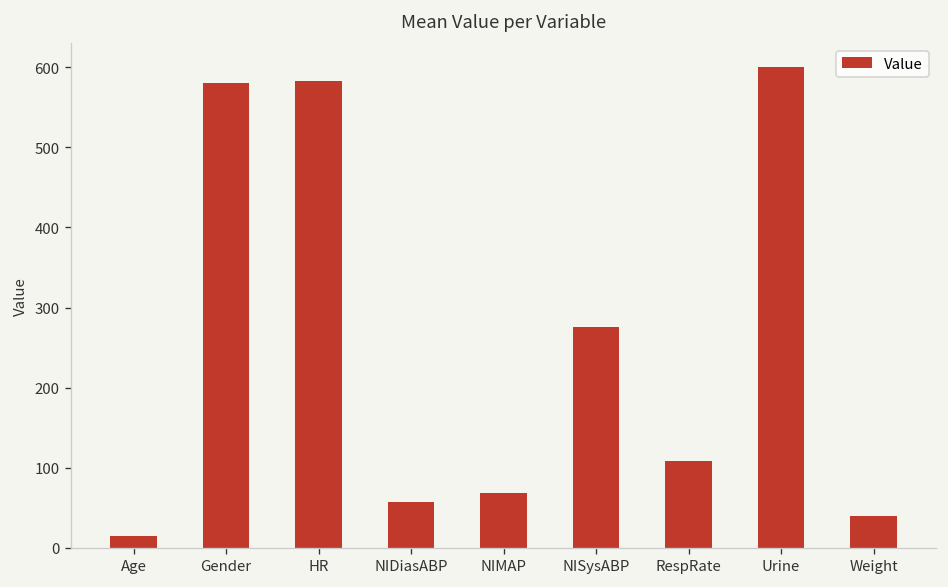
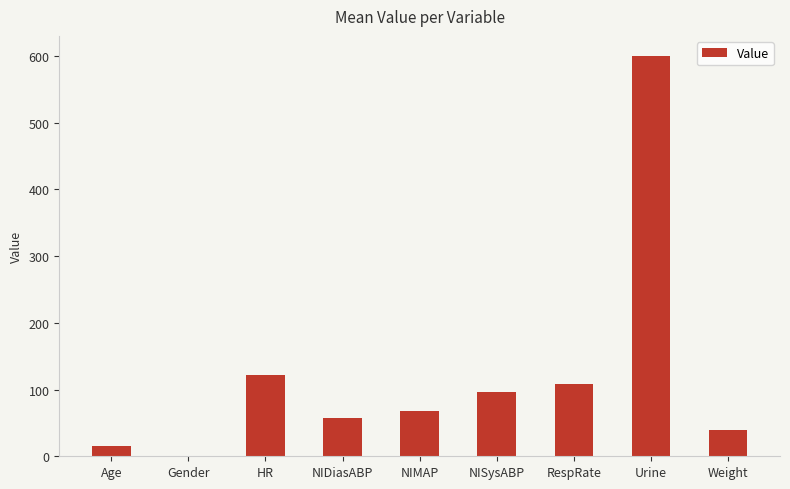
Gender: 580 -> 0
HR: 580 -> 120
NISysABP: 280 -> 100
